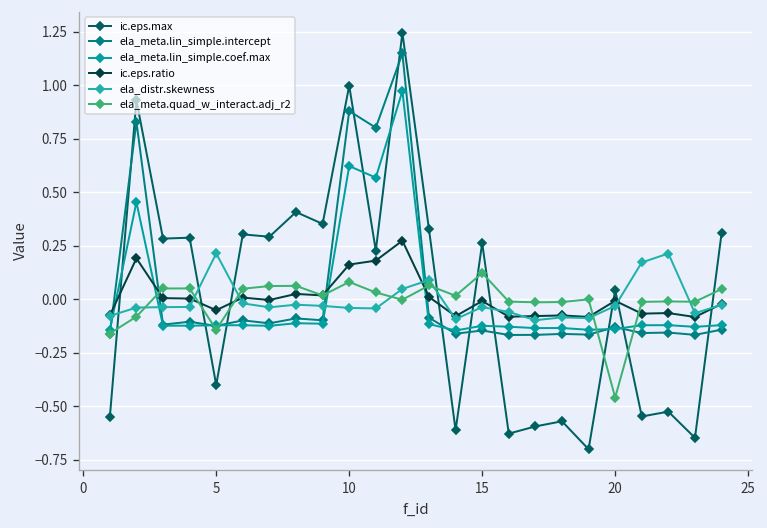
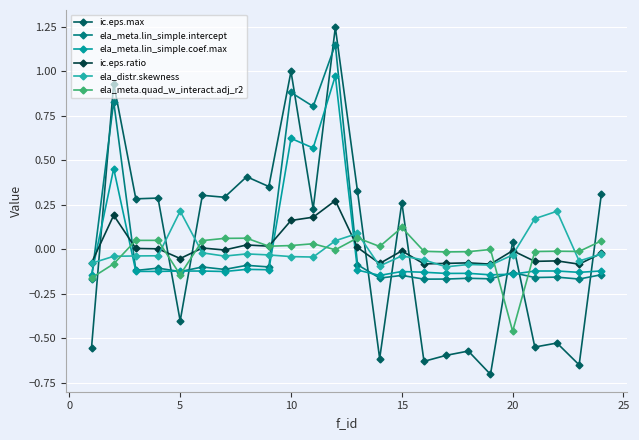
ela_meta.quad_w_interact.adj_r2, 10: 0.08 -> 0.02
